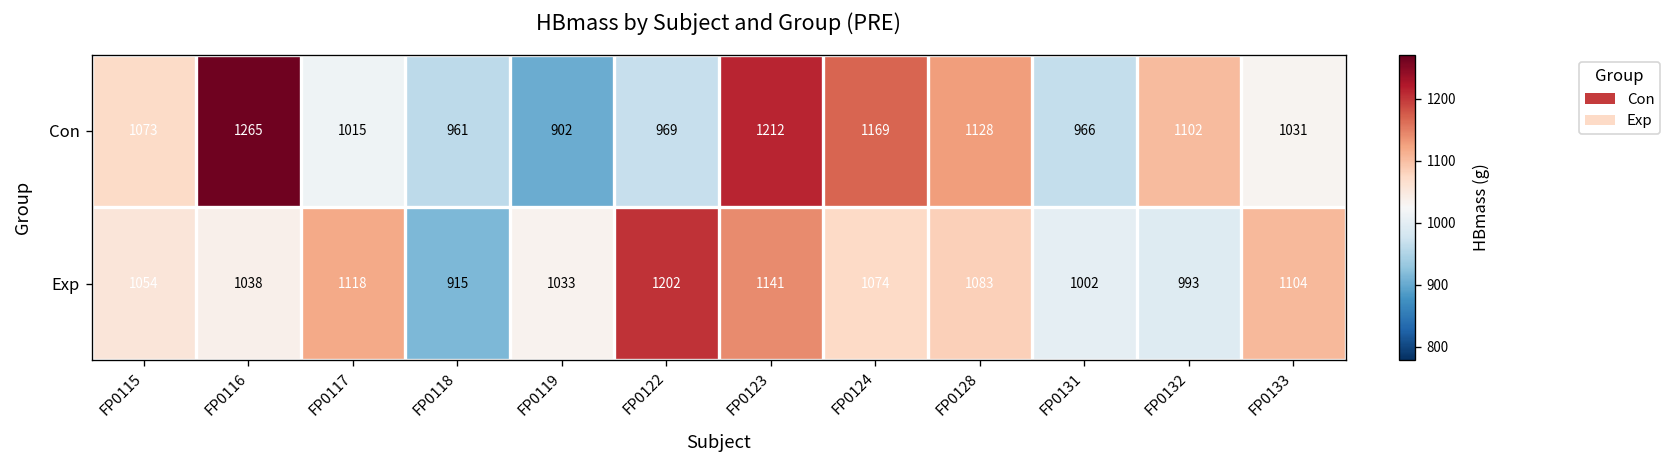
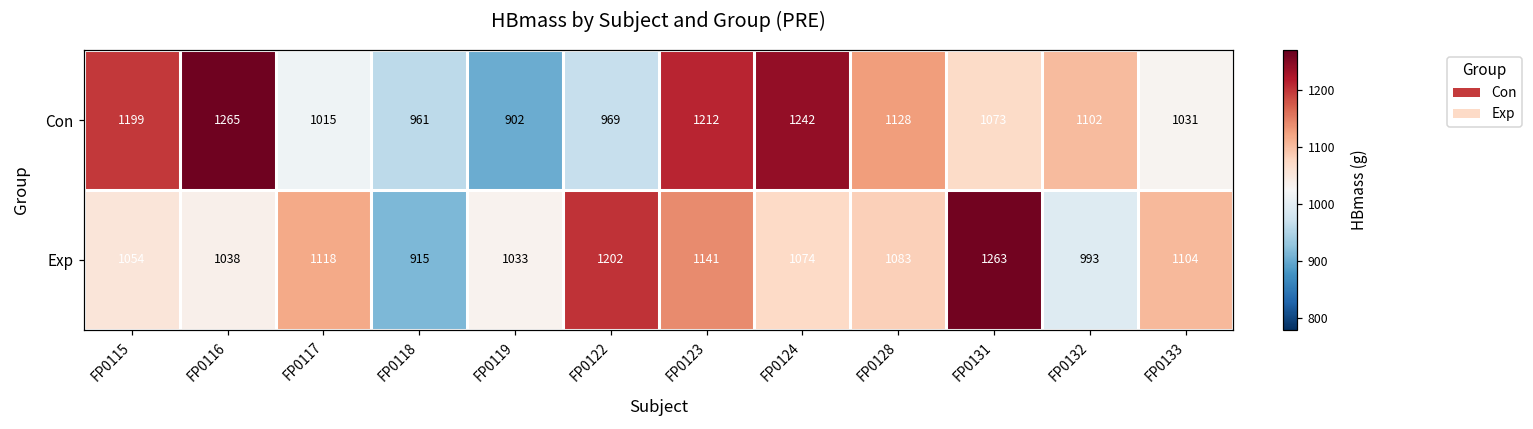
Con, FP0115: 1073 -> 1199
Con, FP0124: 1169 -> 1242
Con, FP0131: 966 -> 1073
Exp, FP0131: 1002 -> 1263
